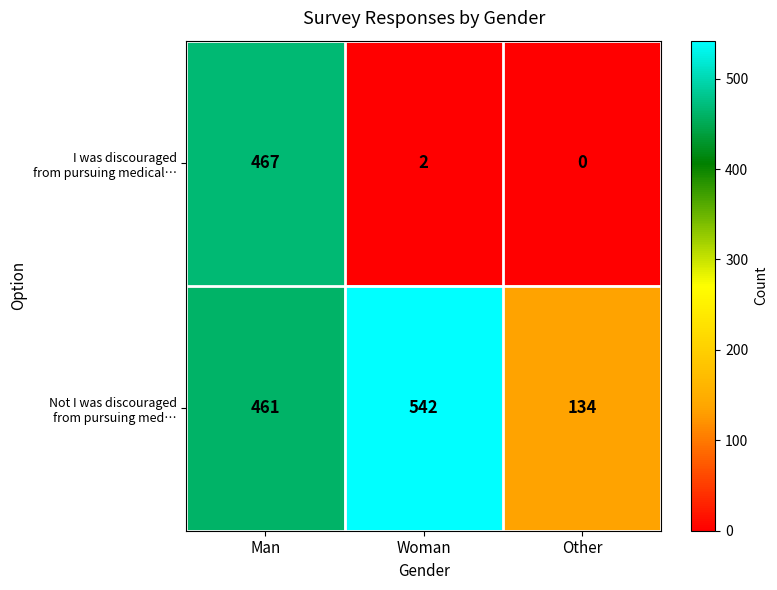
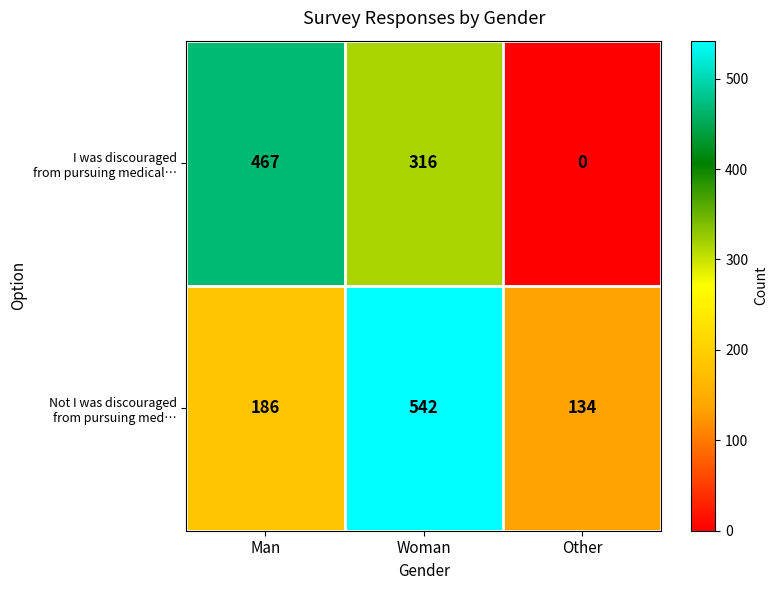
I was discouraged from pursuing medical…, Woman: 2 -> 316
Not I was discouraged from pursuing med…, Man: 461 -> 186
